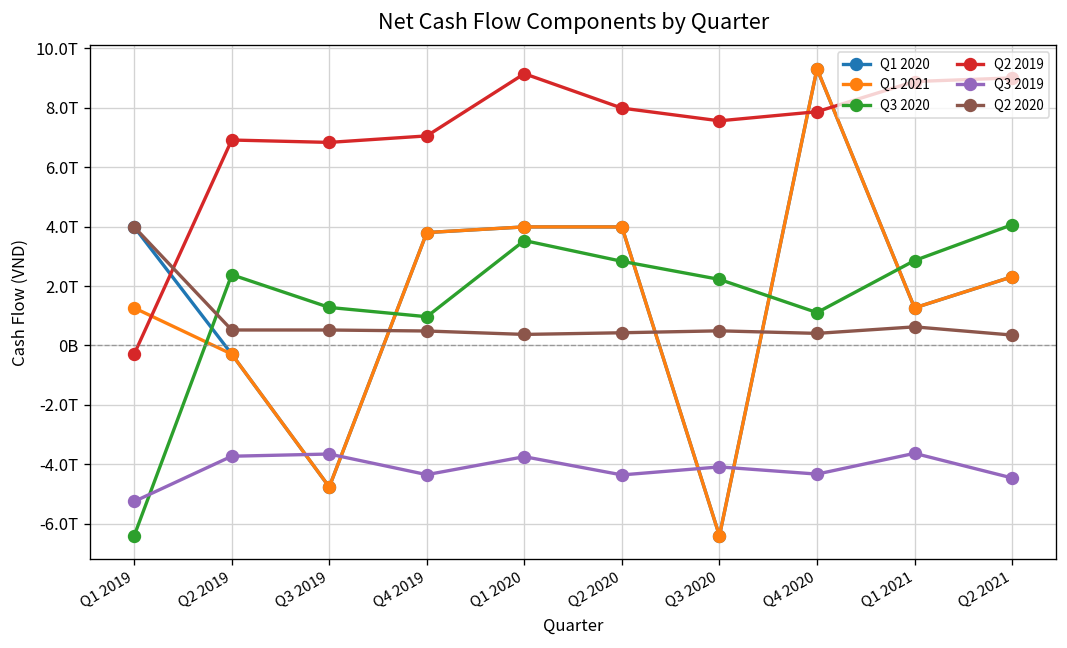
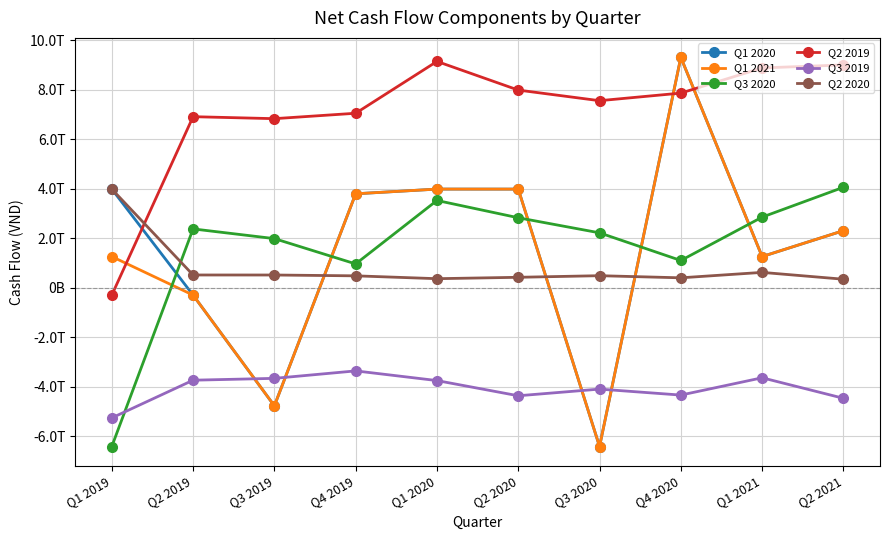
Q3 2020, Q3 2019: 1.3T -> 2.0T
Q3 2019, Q4 2019: -4.3T -> -3.4T
